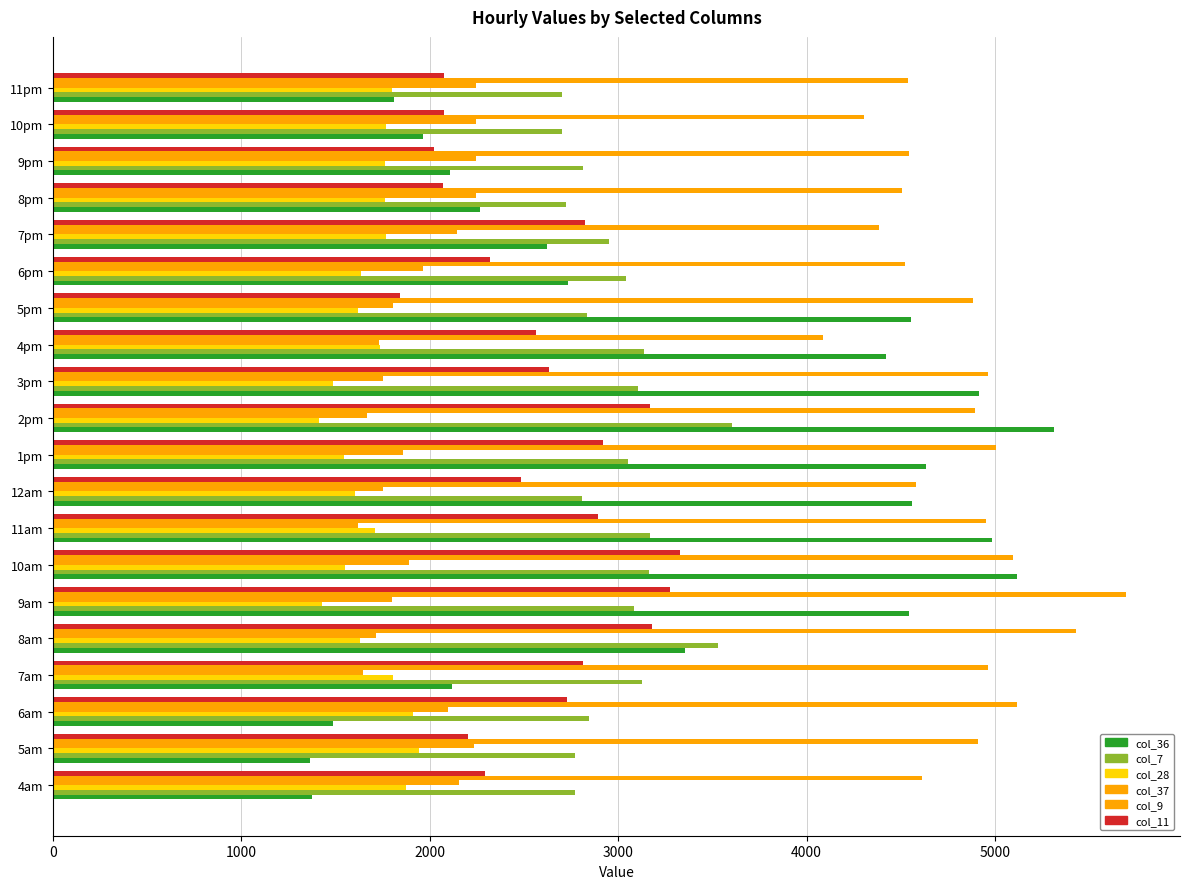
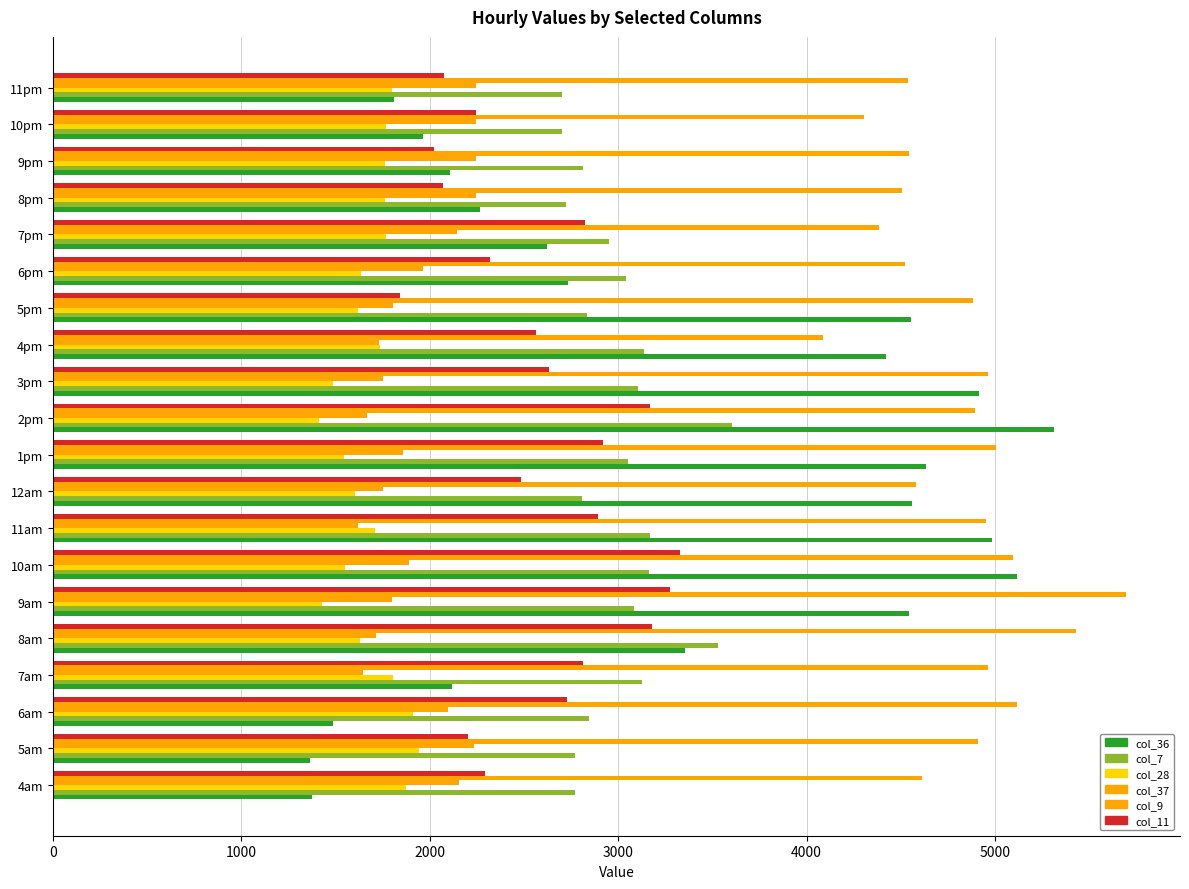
col_11, 10pm: 2080 -> 2240
